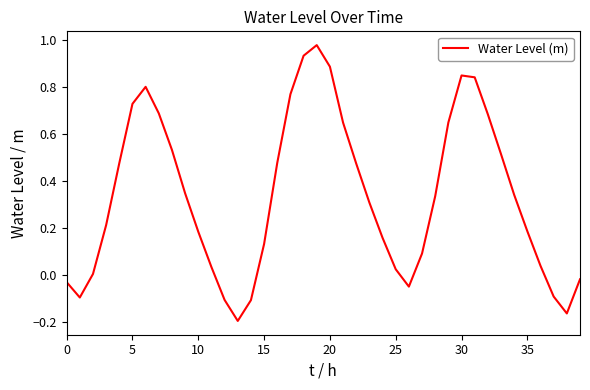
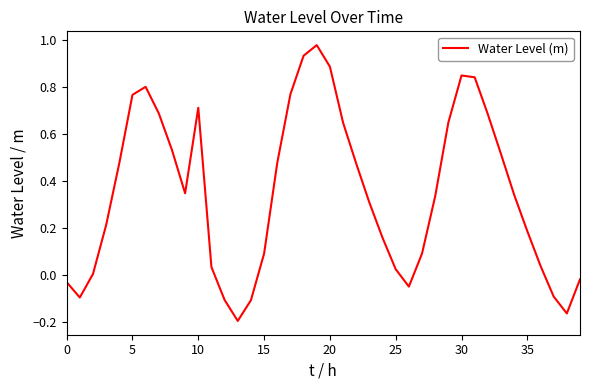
5: 0.73 -> 0.77
10: 0.18 -> 0.71
15: 0.13 -> 0.09
